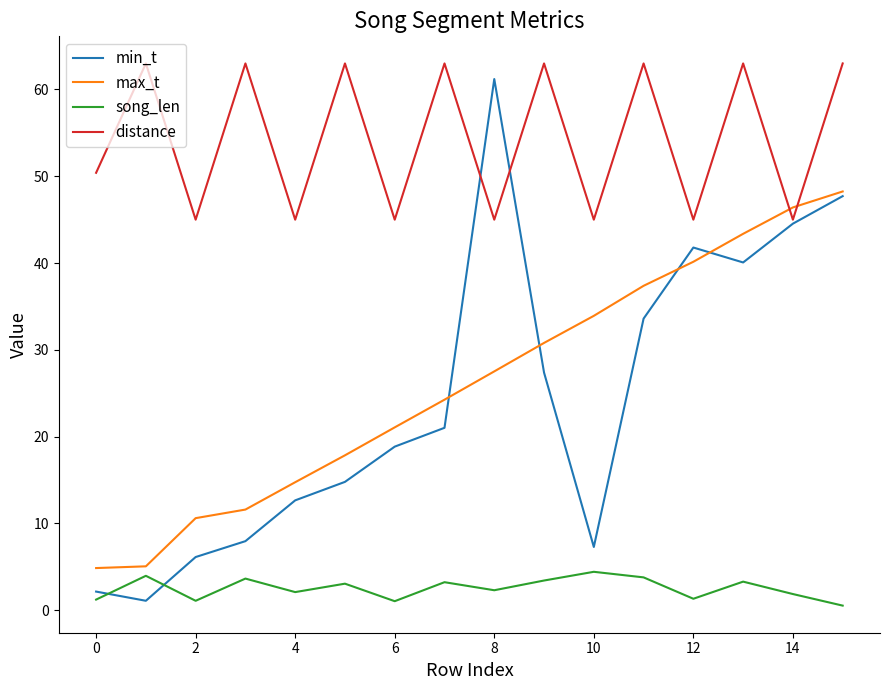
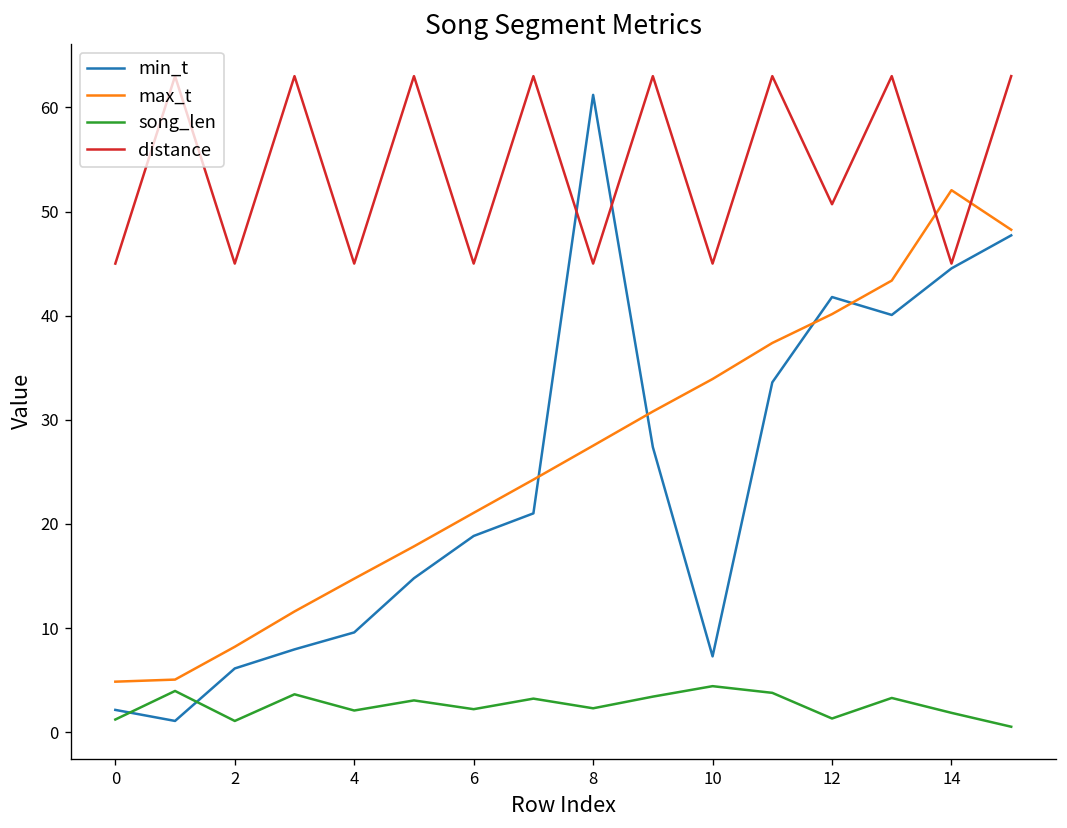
distance, 0: 50 -> 45
max_t, 2: 11 -> 8
min_t, 4: 13 -> 10
song_len, 6: 1 -> 2
distance, 12: 45 -> 51
max_t, 14: 46 -> 52
